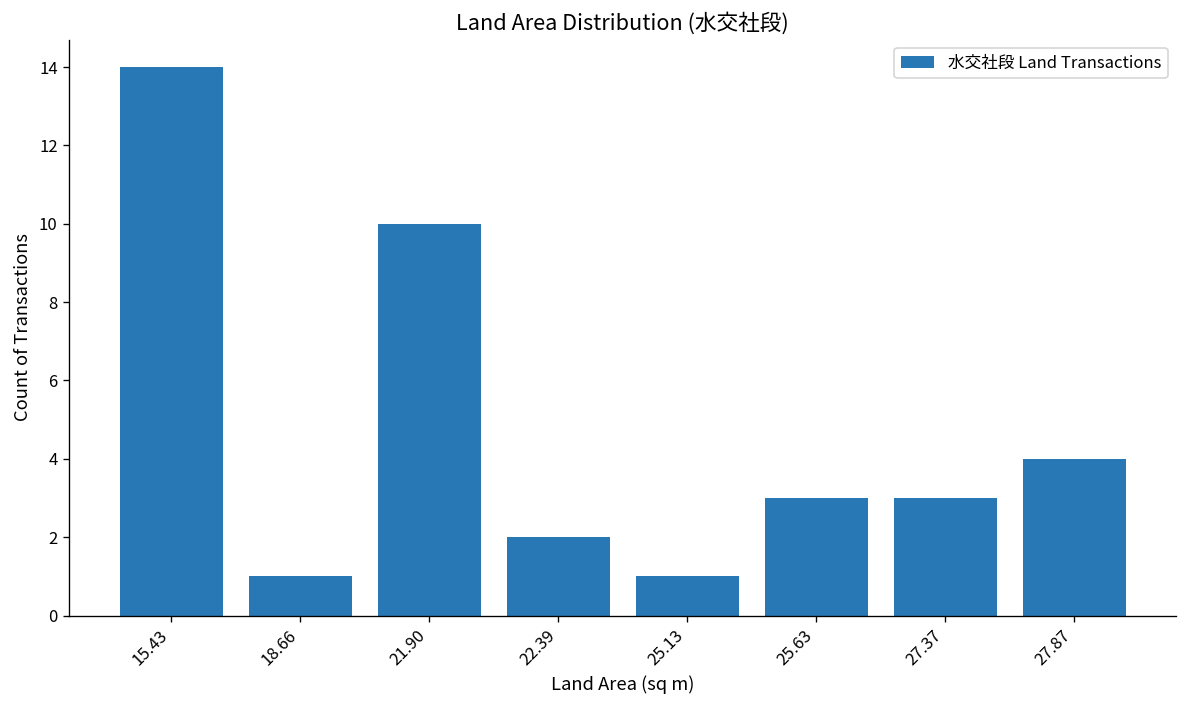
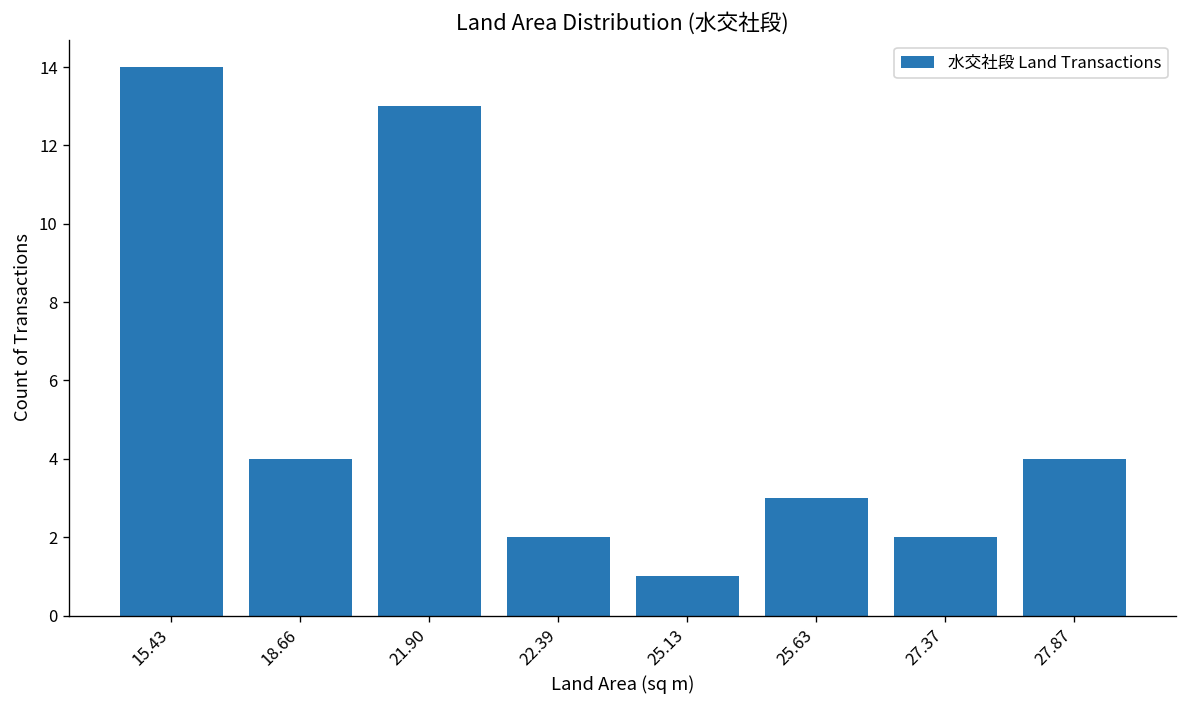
18.66: 1 -> 4
21.90: 10 -> 13
27.37: 3 -> 2
